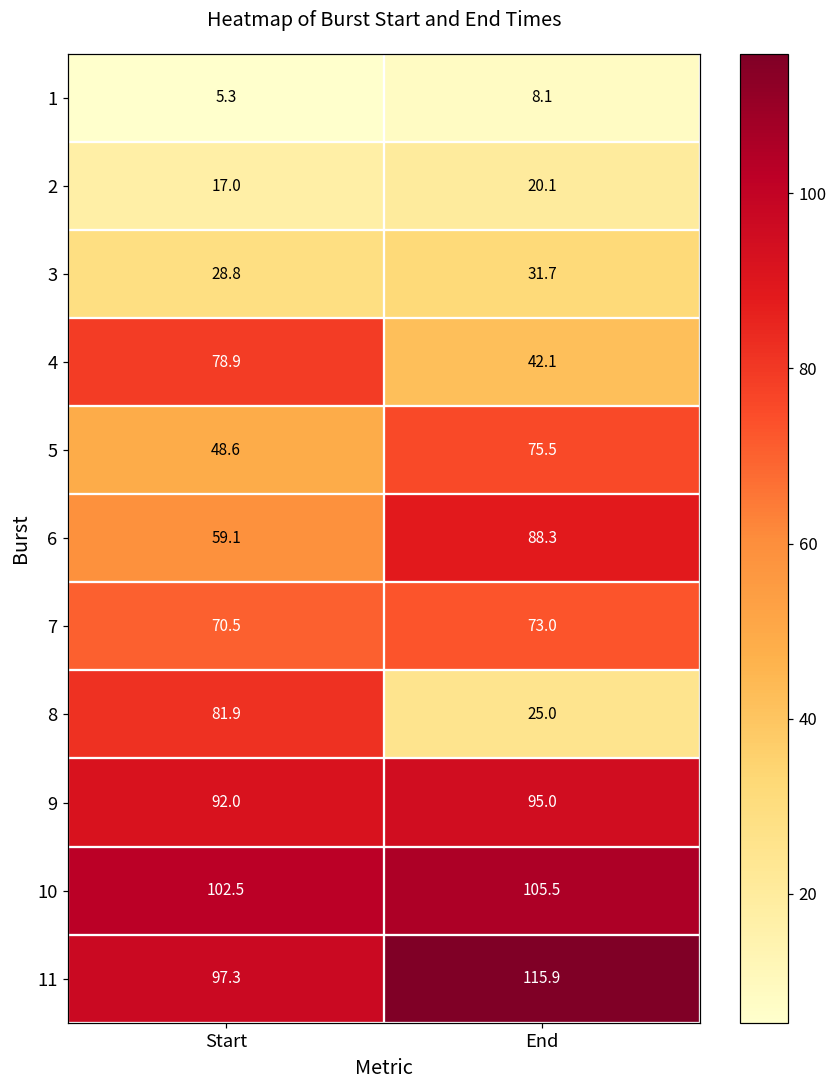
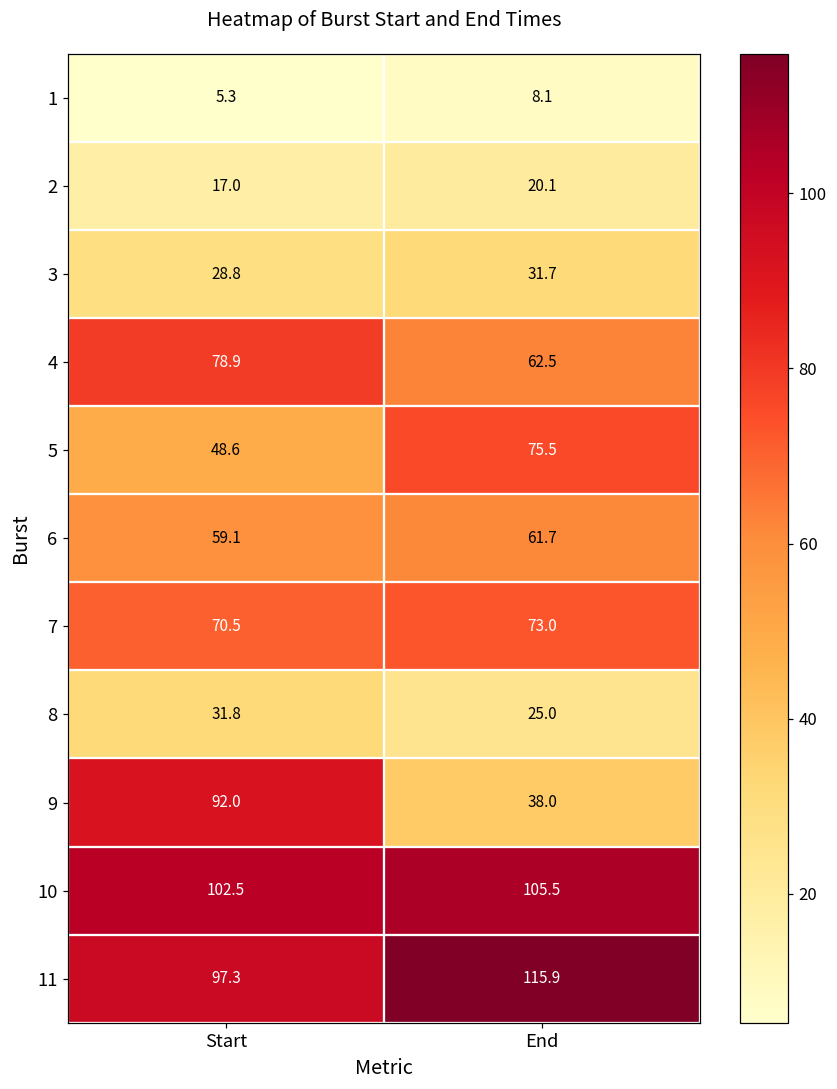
4, End: 42.1 -> 62.5
6, End: 88.3 -> 61.7
8, Start: 81.9 -> 31.8
9, End: 95.0 -> 38.0
